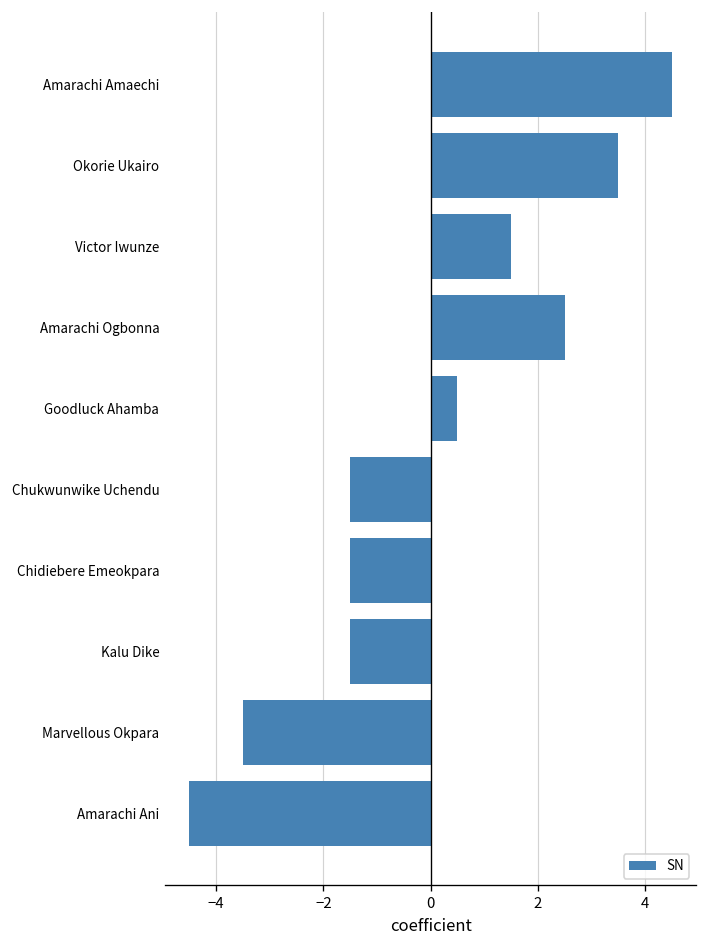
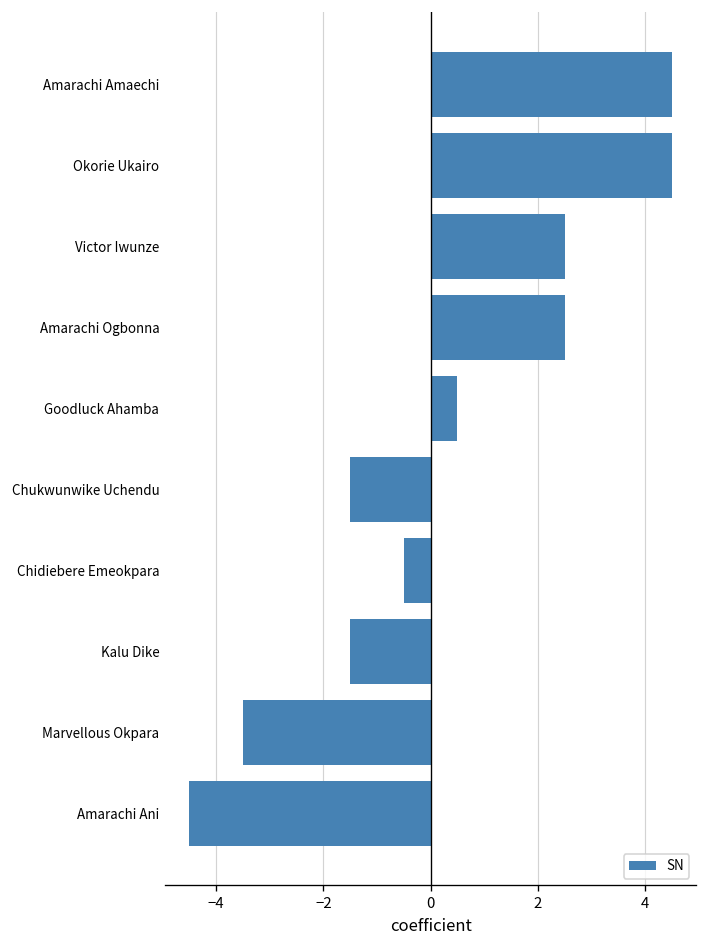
Okorie Ukairo: 3.5 -> 4.5
Victor Iwunze: 1.5 -> 2.5
Chidiebere Emeokpara: -1.5 -> -0.5
